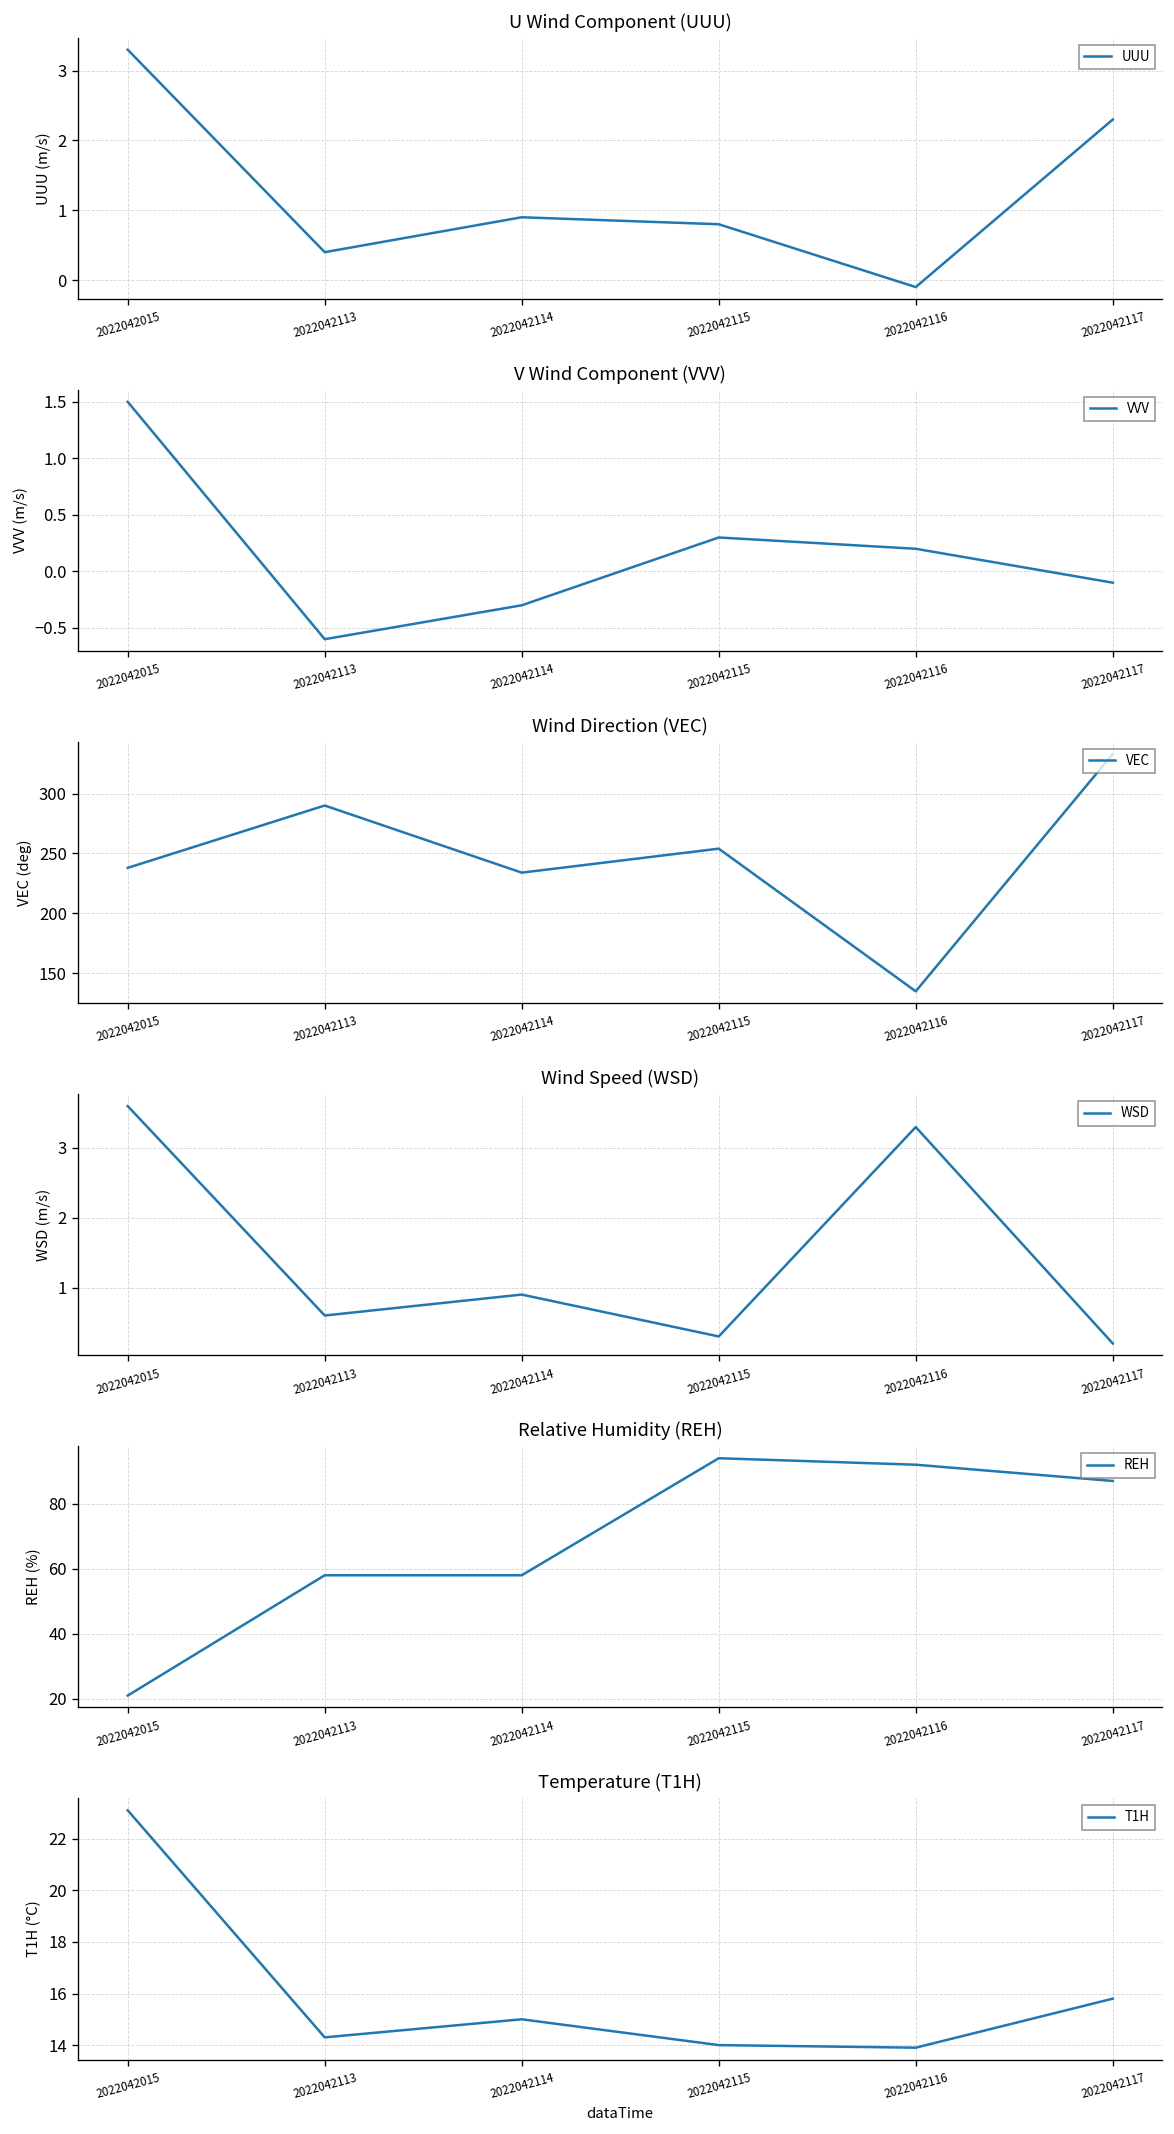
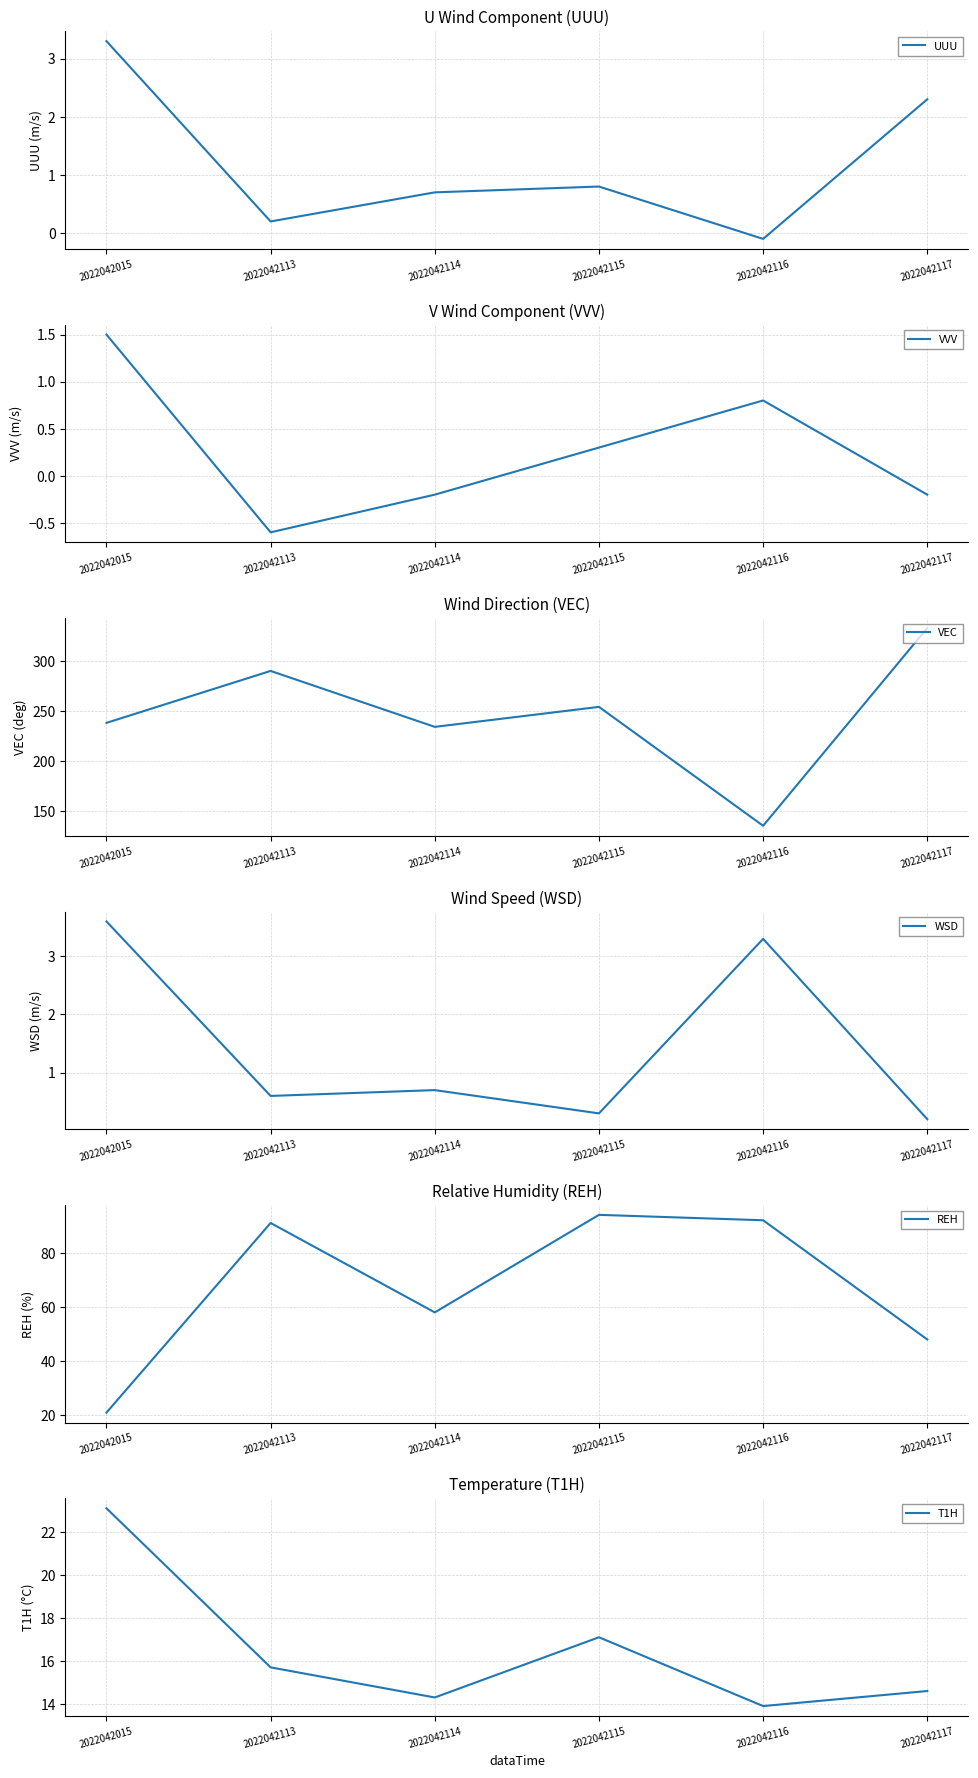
U Wind Component (UUU), 2022042113: 0.4 -> 0.2
U Wind Component (UUU), 2022042114: 0.9 -> 0.7
V Wind Component (VVV), 2022042114: -0.3 -> -0.2
V Wind Component (VVV), 2022042116: 0.2 -> 0.8
V Wind Component (VVV), 2022042117: -0.1 -> -0.2
Wind Speed (WSD), 2022042114: 0.9 -> 0.7
Relative Humidity (REH), 2022042113: 58 -> 91
Relative Humidity (REH), 2022042117: 87 -> 48
Temperature (T1H), 2022042113: 14.3 -> 15.7
Temperature (T1H), 2022042114: 15.0 -> 14.3
Temperature (T1H), 2022042115: 14.0 -> 17.1
Temperature (T1H), 2022042117: 15.8 -> 14.6
